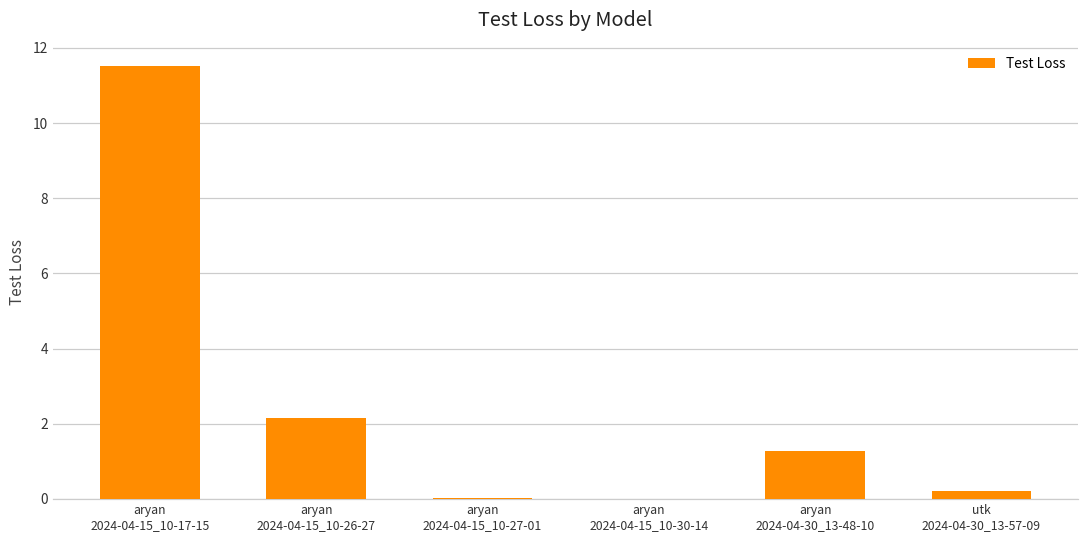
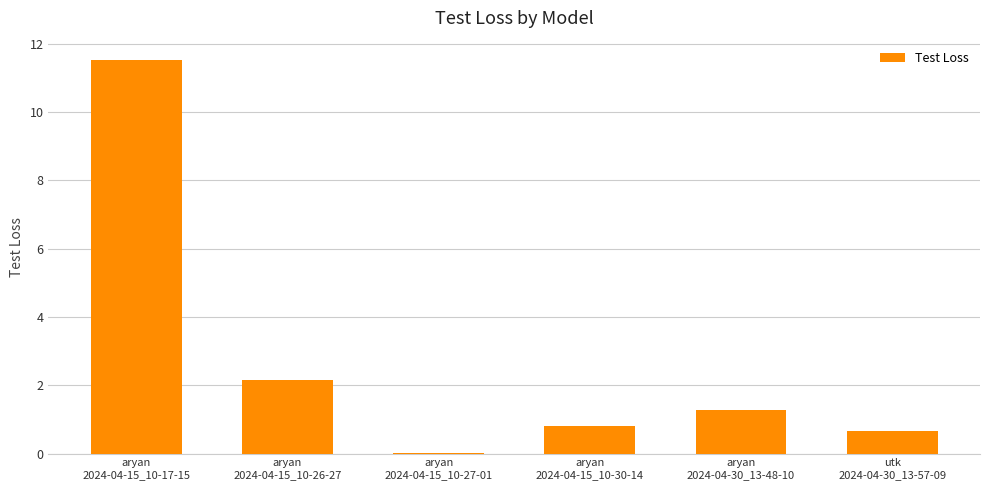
aryan 2024-04-15_10-30-14: 0.0 -> 0.8
utk 2024-04-30_13-57-09: 0.2 -> 0.7
